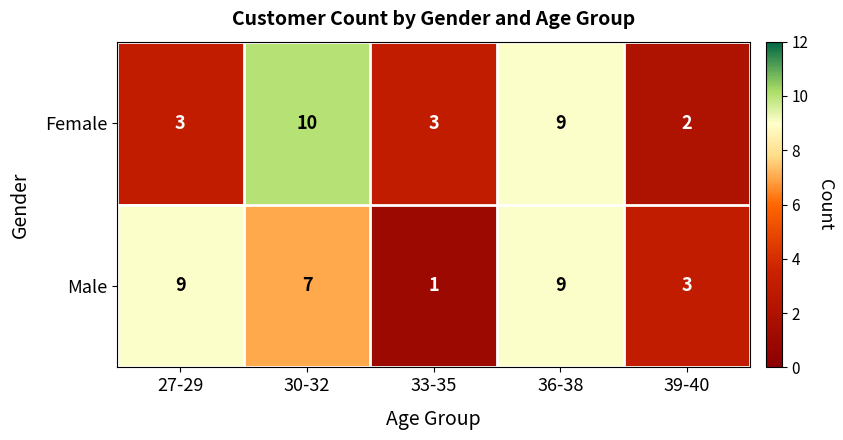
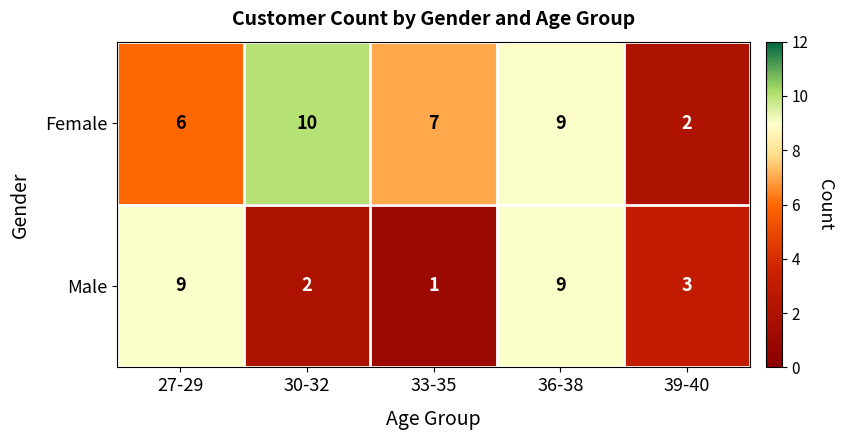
Female, 27-29: 3 -> 6
Female, 33-35: 3 -> 7
Male, 30-32: 7 -> 2
